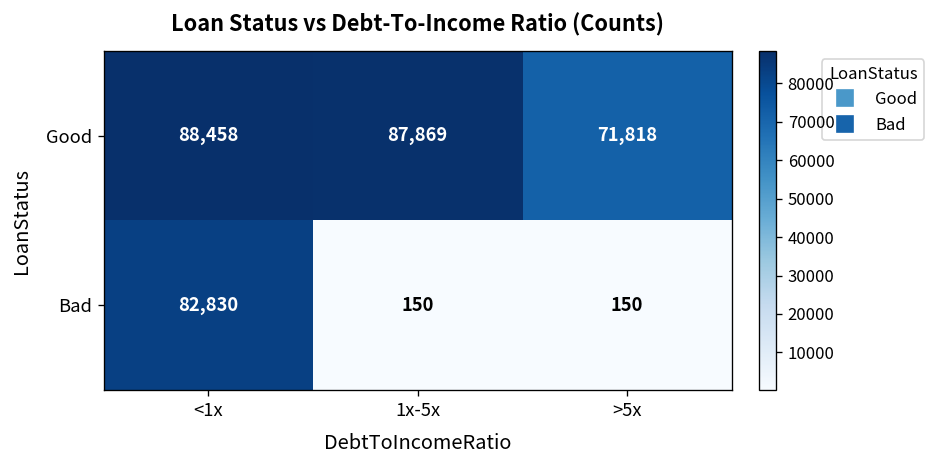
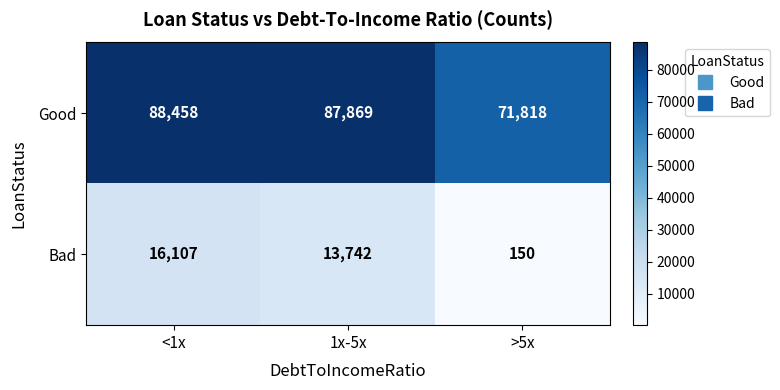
Bad, <1x: 82,830 -> 16,107
Bad, 1x-5x: 150 -> 13,742
